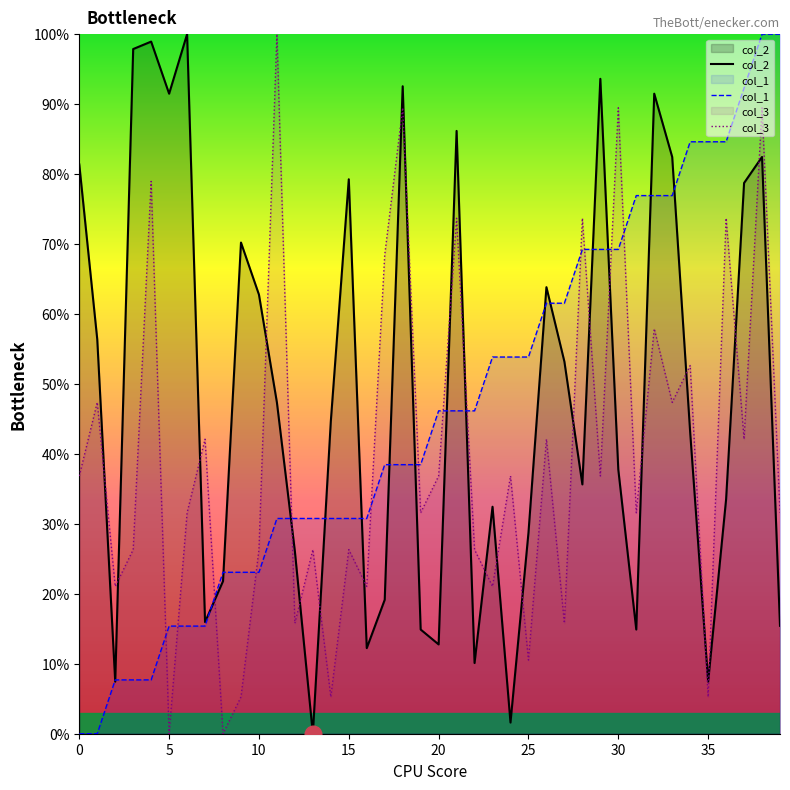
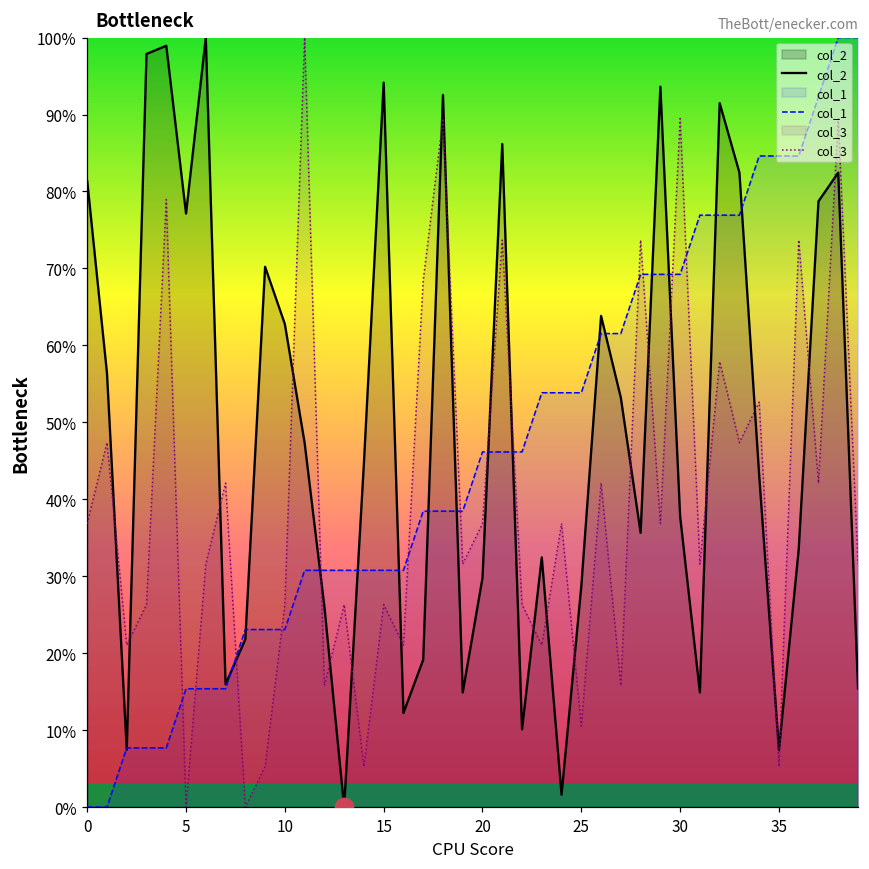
col_2, 5: 91% -> 77%
col_2, 15: 79% -> 94%
col_2, 20: 13% -> 30%
